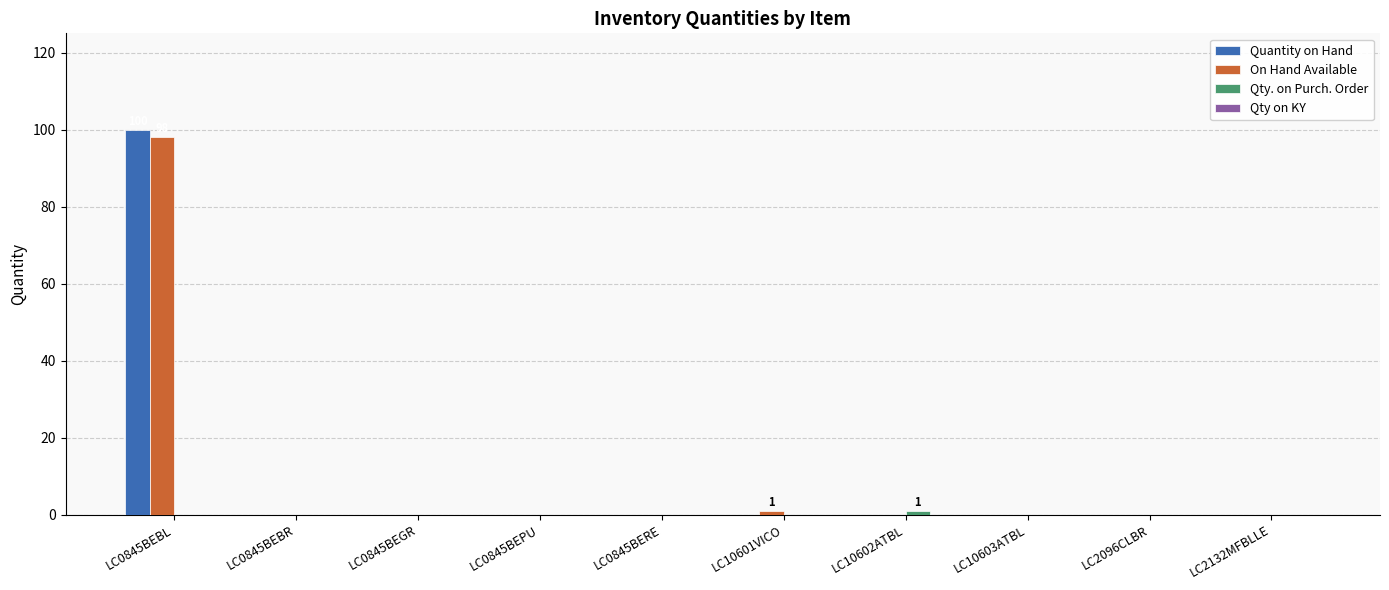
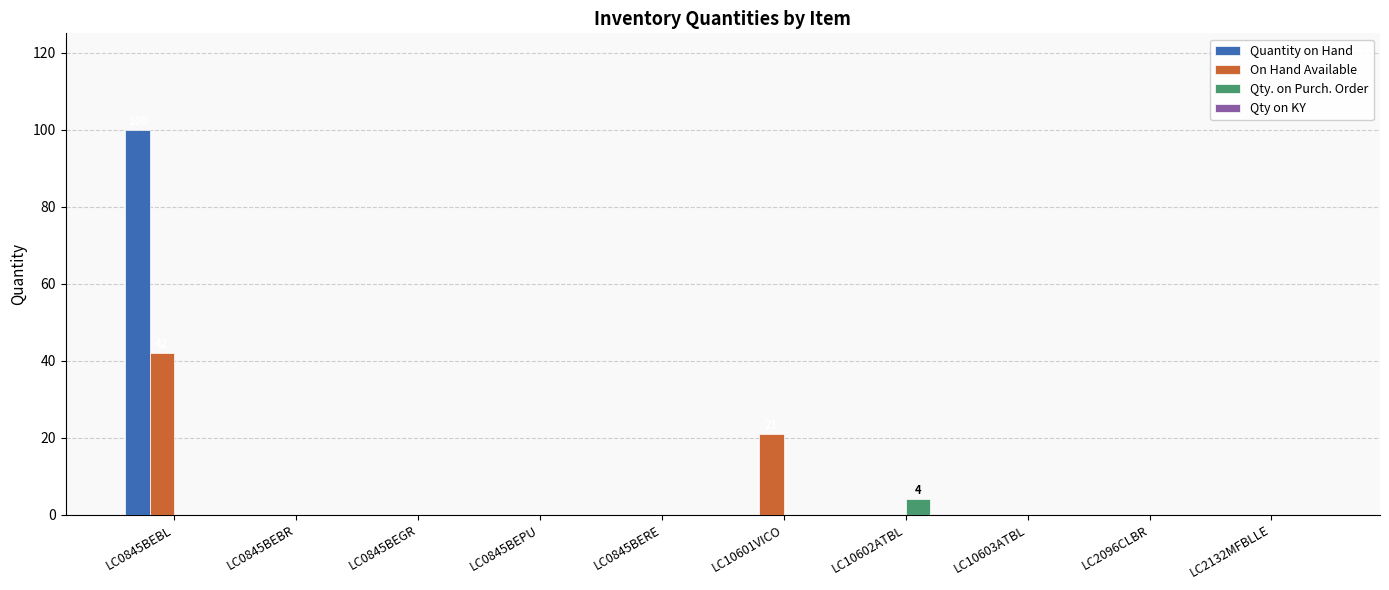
On Hand Available, LC0845BEBL: 98 -> 42
On Hand Available, LC10601VICO: 1 -> 21
Qty. on Purch. Order, LC10602ATBL: 1 -> 4
